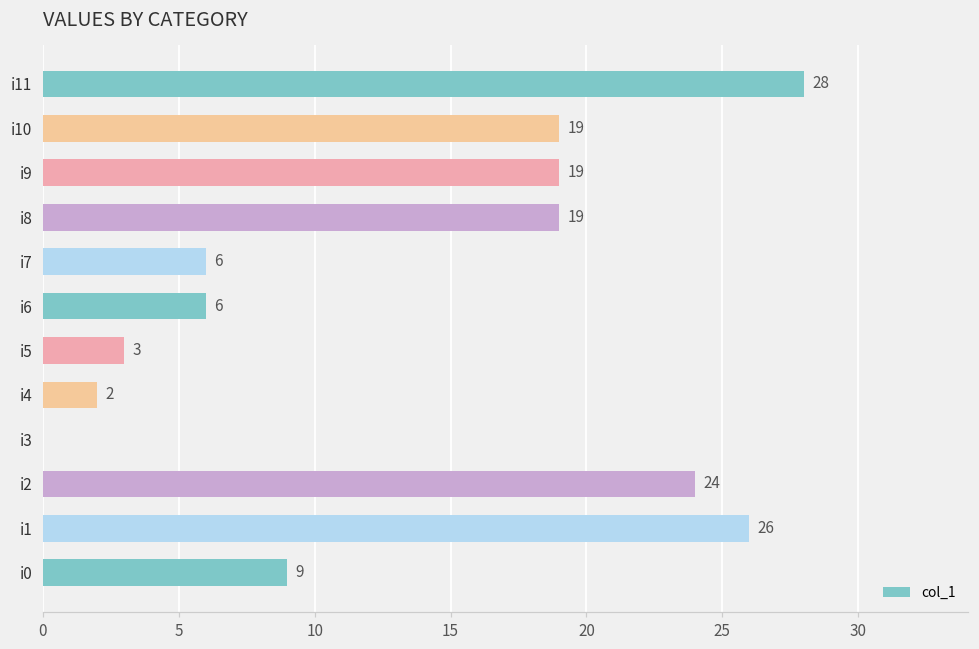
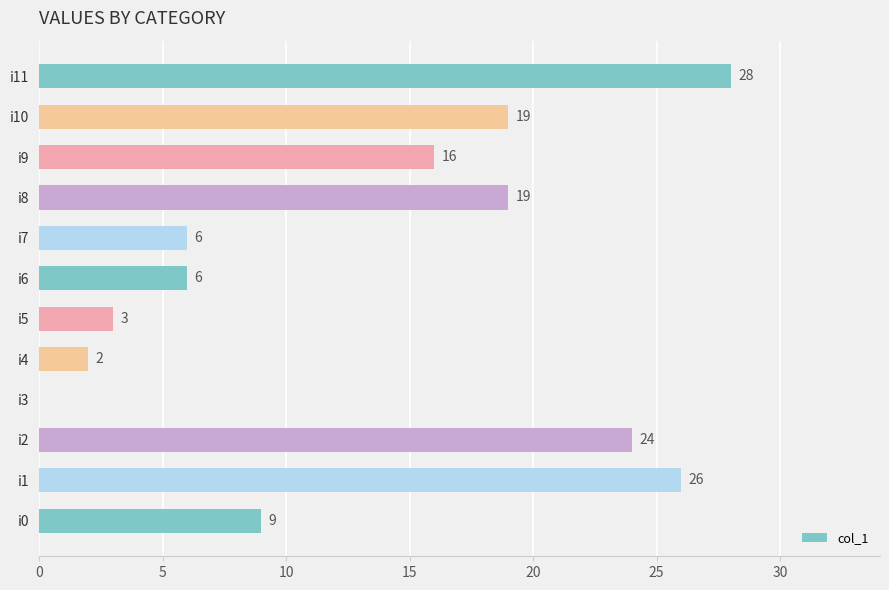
i9: 19 -> 16
